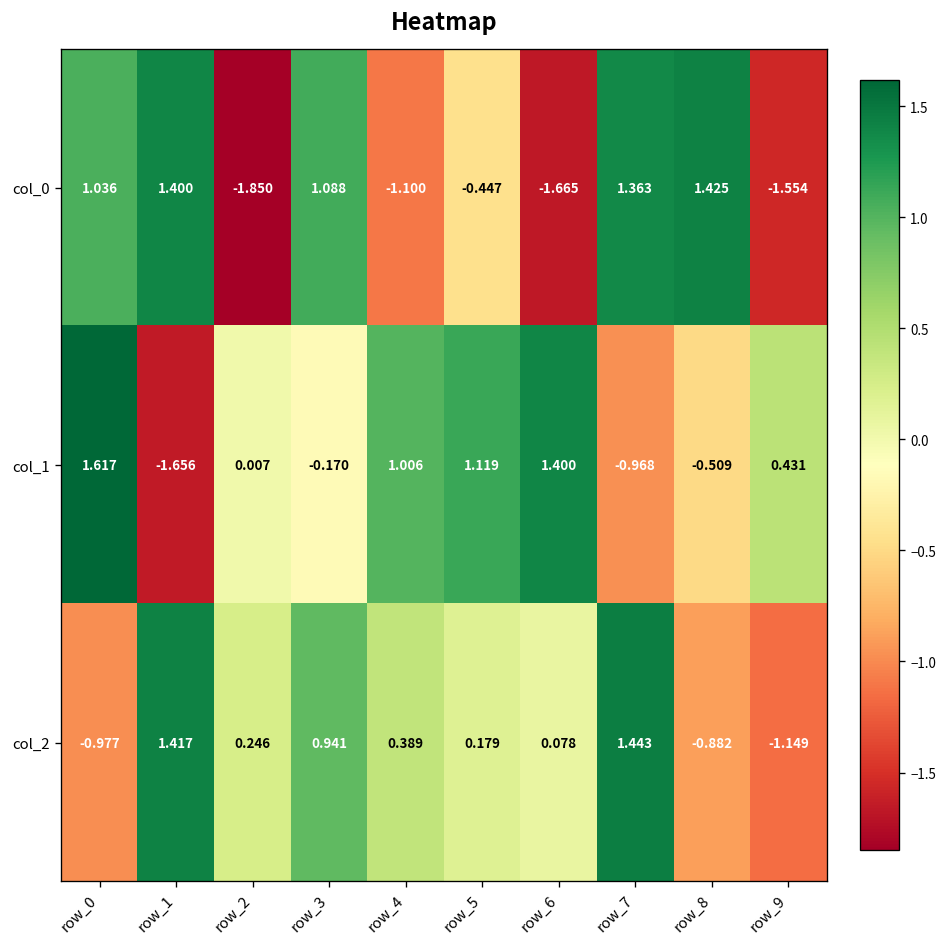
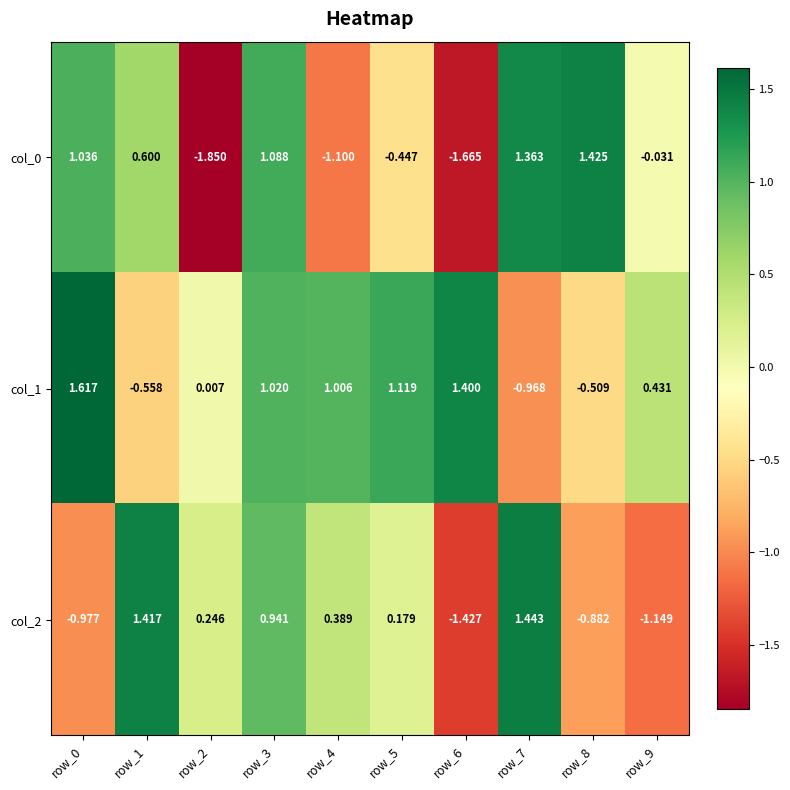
col_0, row_1: 1.400 -> 0.600
col_0, row_9: -1.554 -> -0.031
col_1, row_1: -1.656 -> -0.558
col_1, row_3: -0.170 -> 1.020
col_2, row_6: 0.078 -> -1.427
